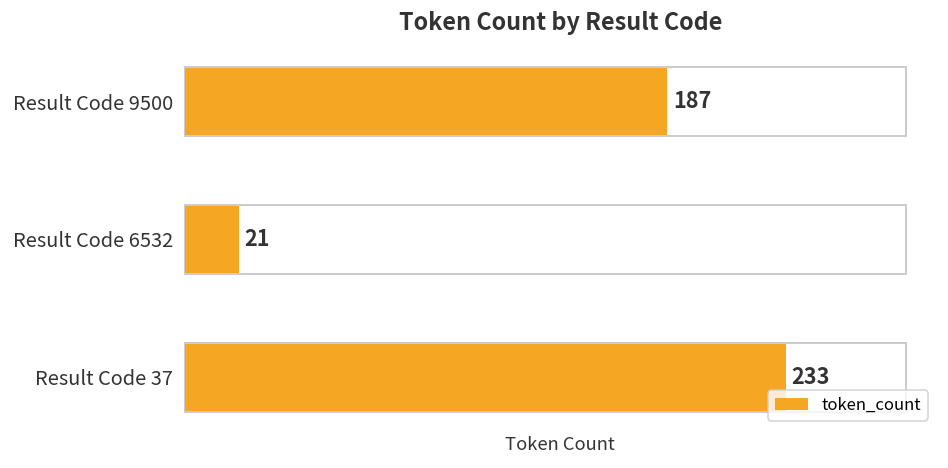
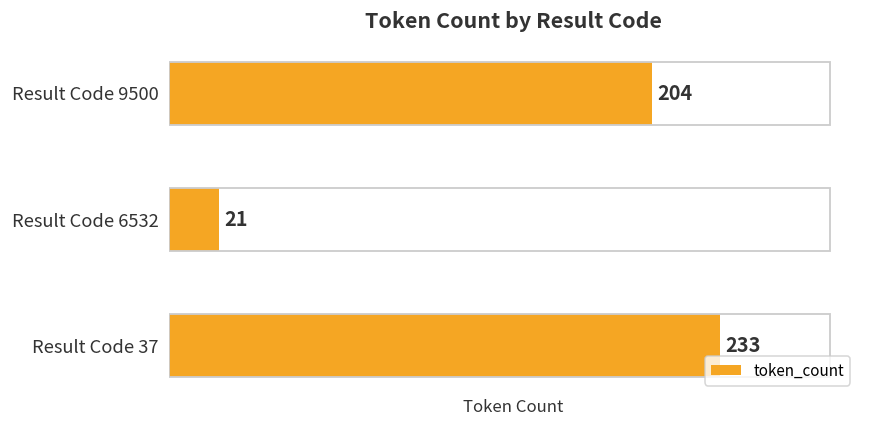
Result Code 9500: 187 -> 204
